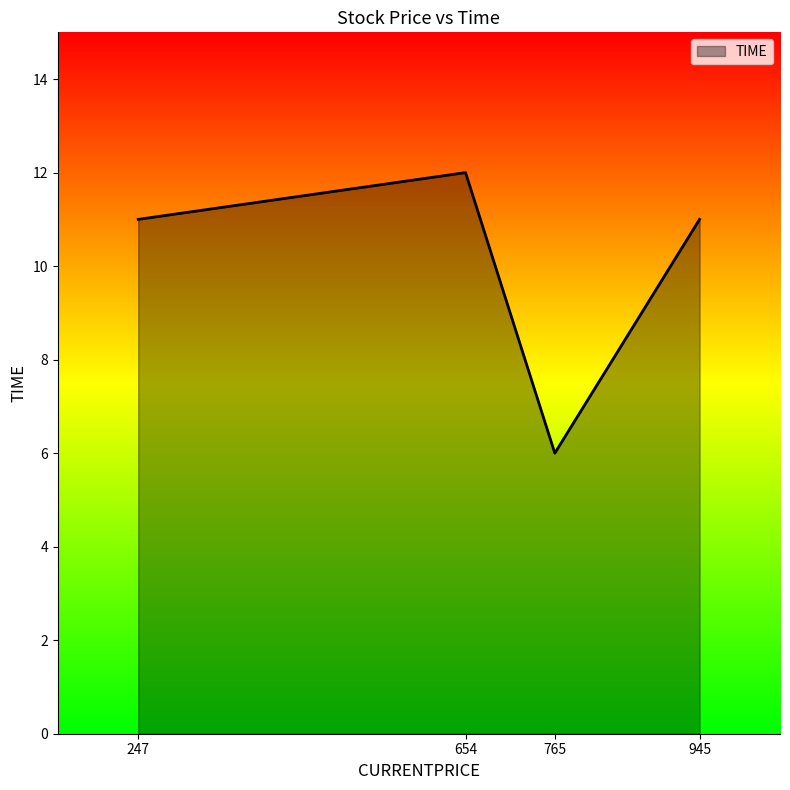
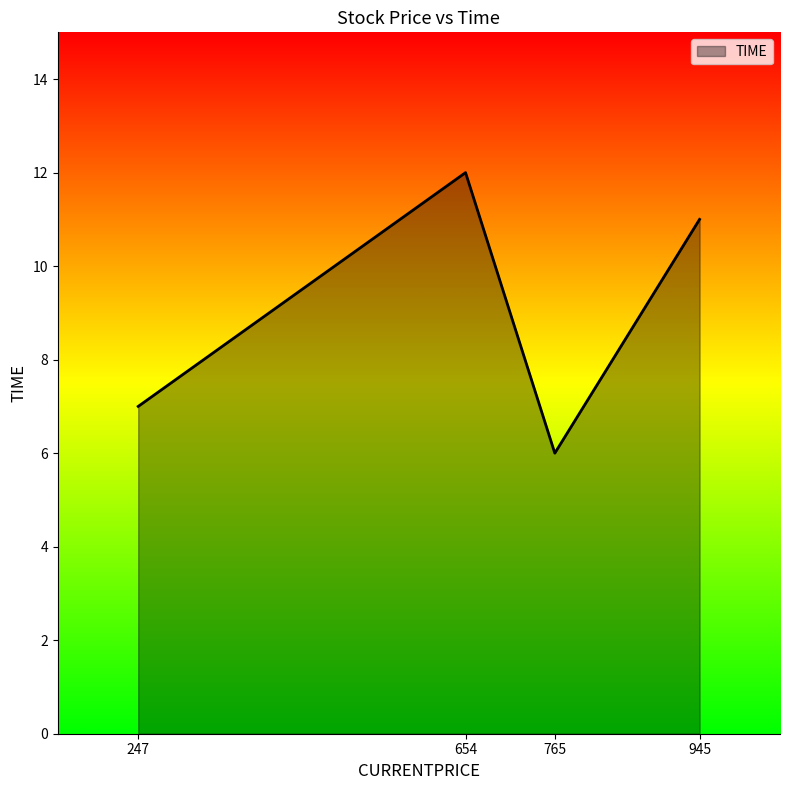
247: 11 -> 7
